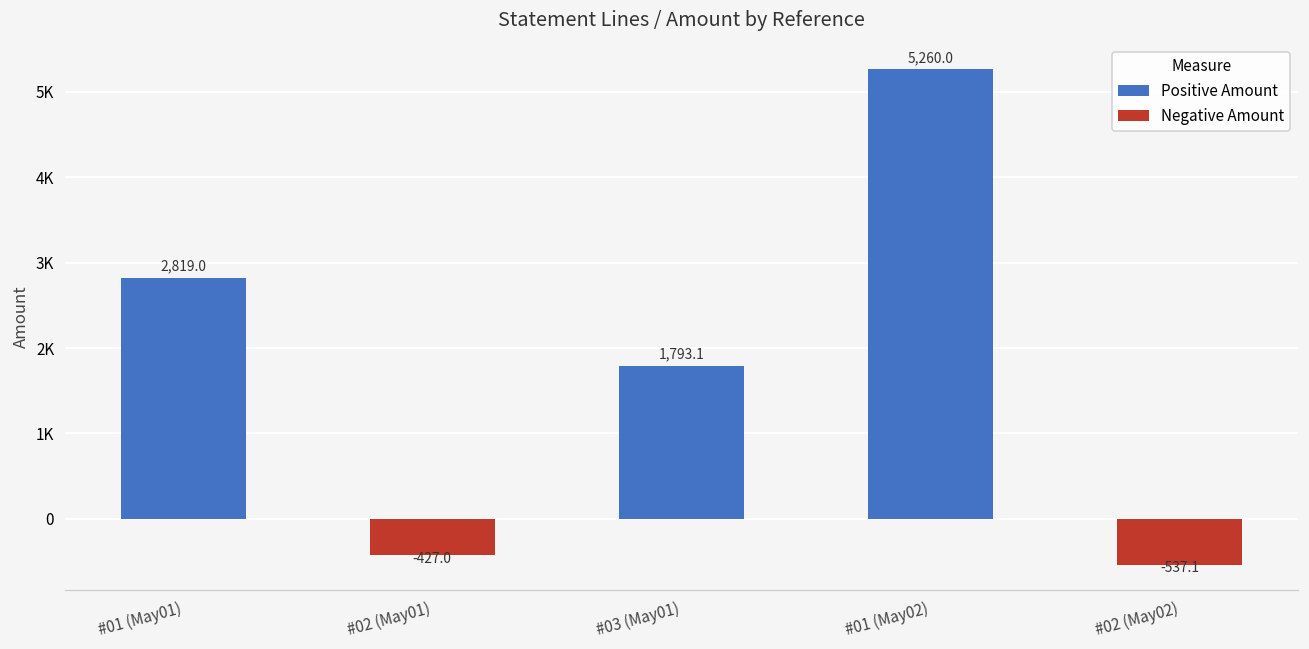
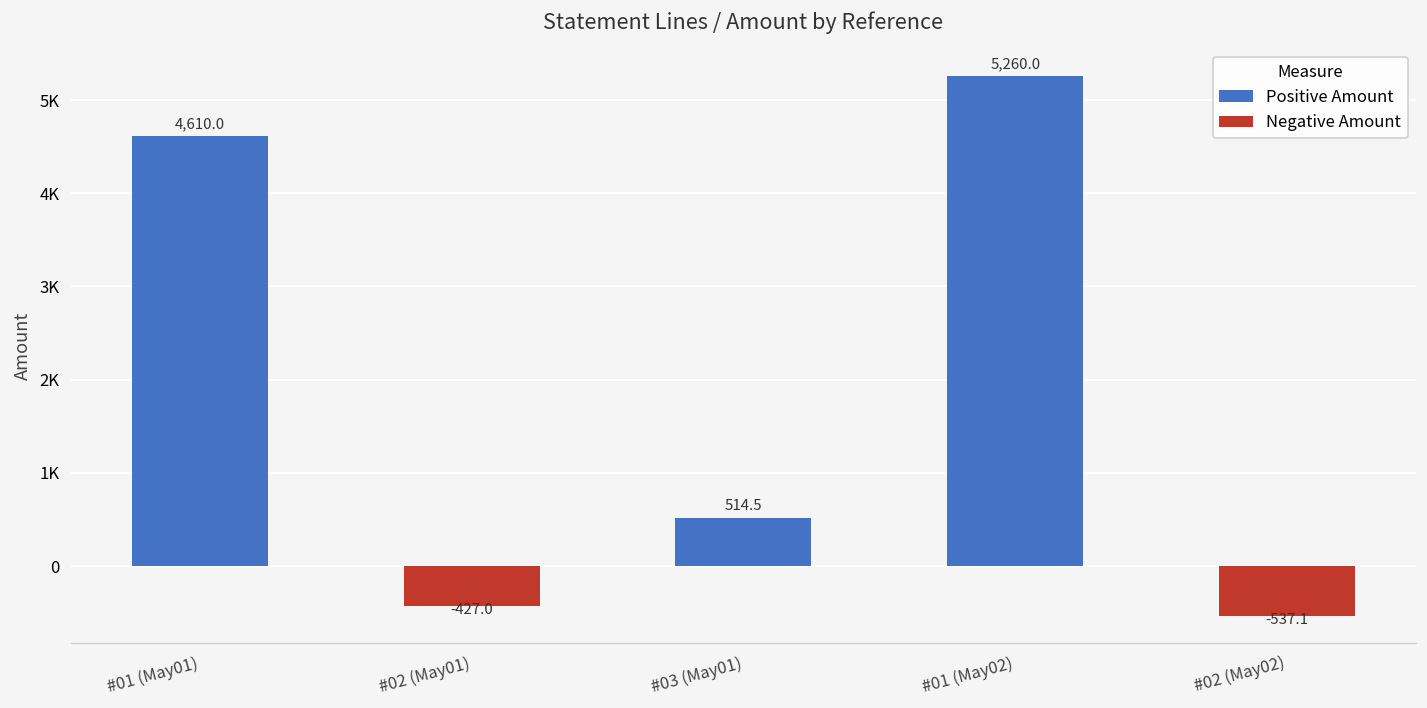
#01 (May01): 2,819.0 -> 4,610.0
#03 (May01): 1,793.1 -> 514.5
